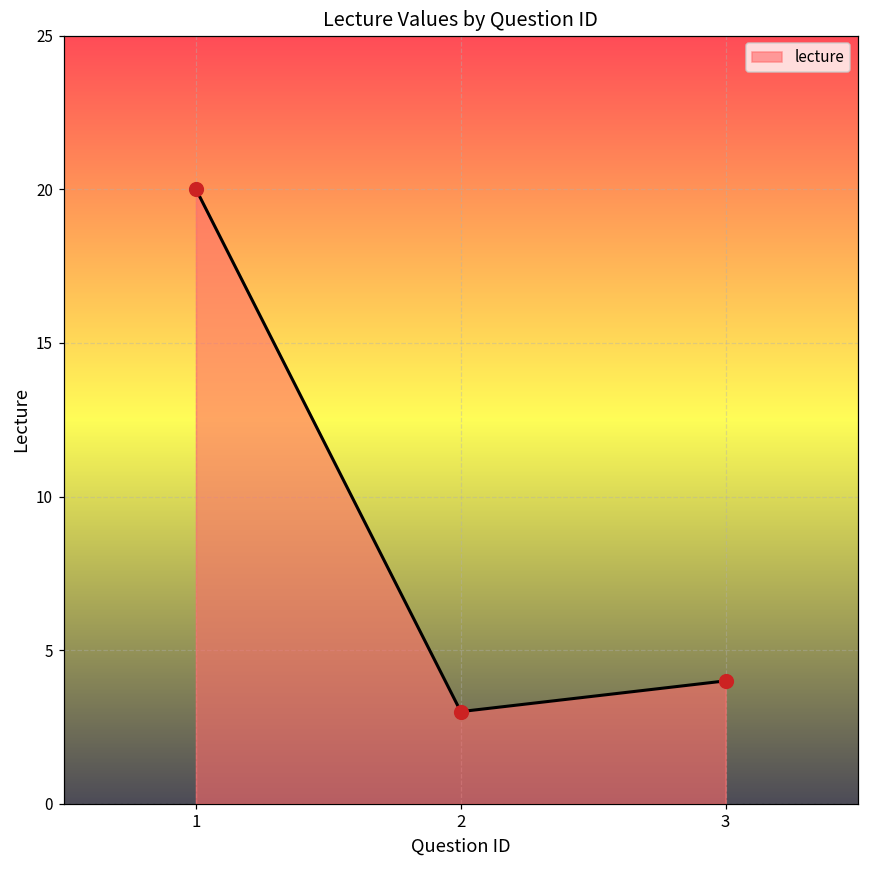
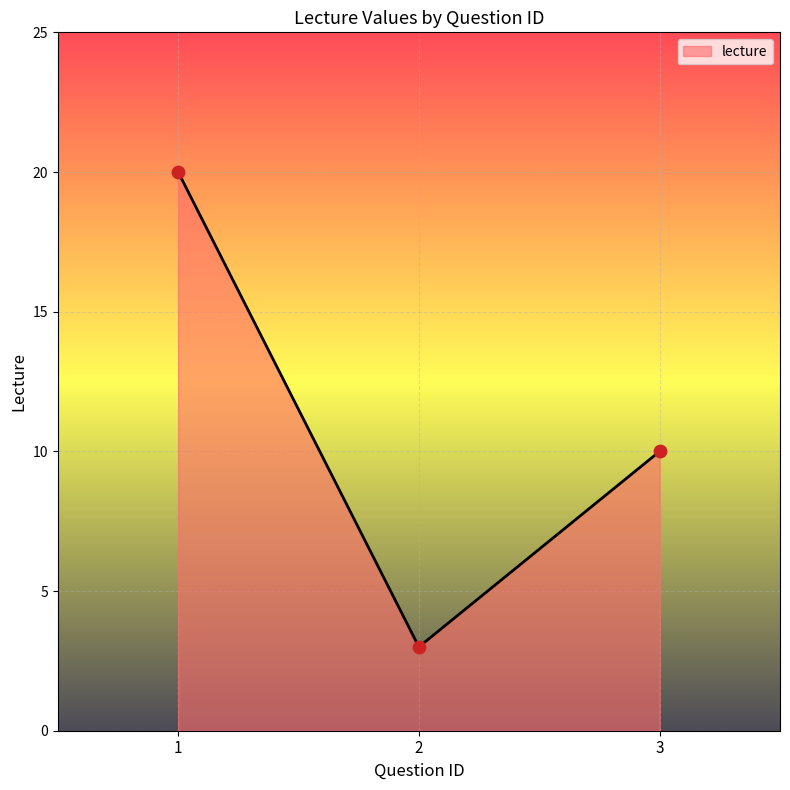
3: 4 -> 10
